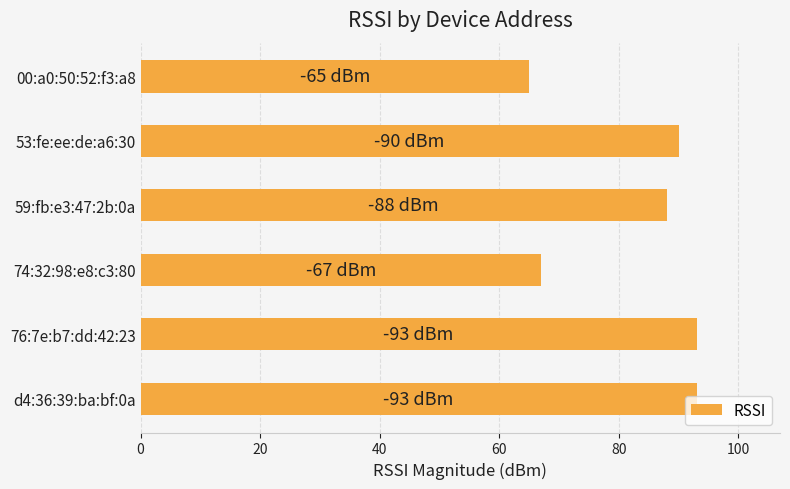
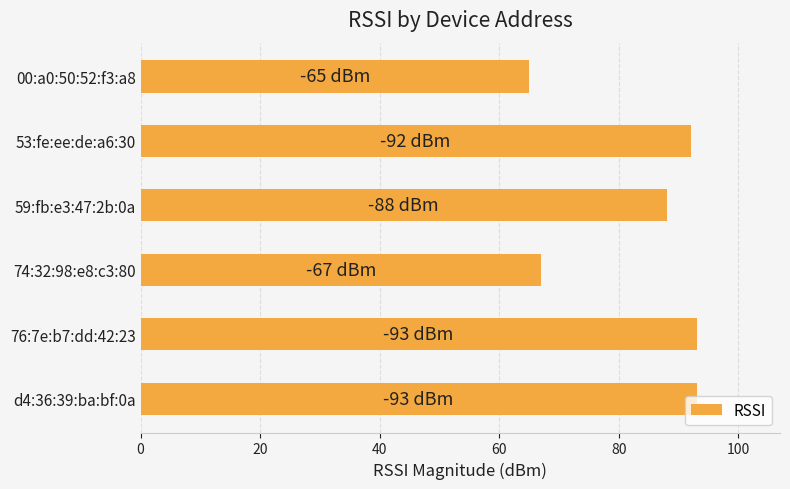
53:fe:ee:de:a6:30: -90 -> -92
